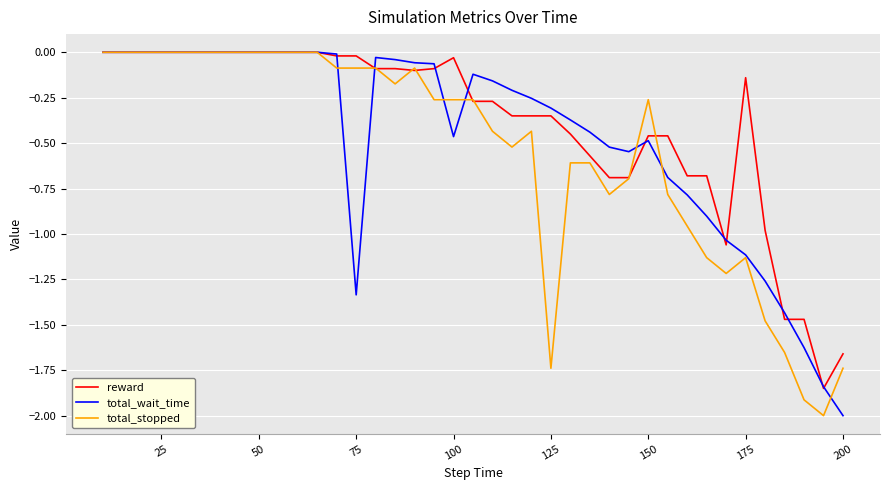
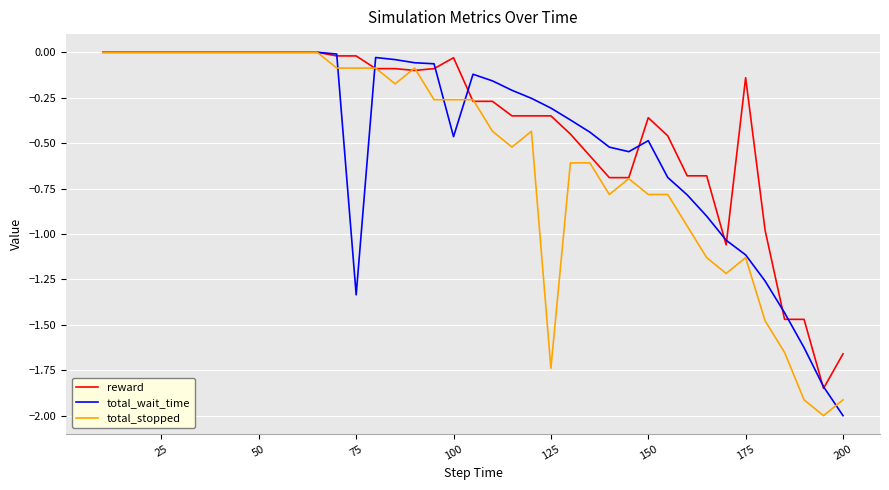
reward, 150: -0.46 -> -0.36
total_stopped, 150: -0.26 -> -0.78
total_stopped, 200: -1.74 -> -1.91
